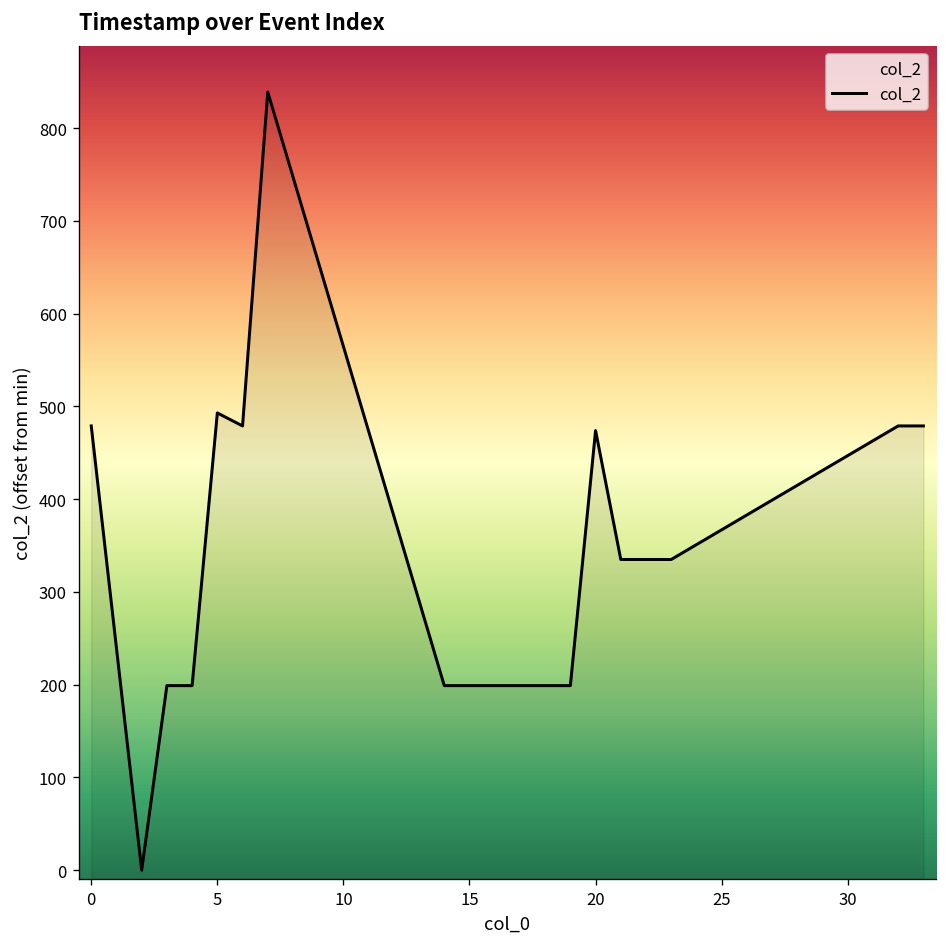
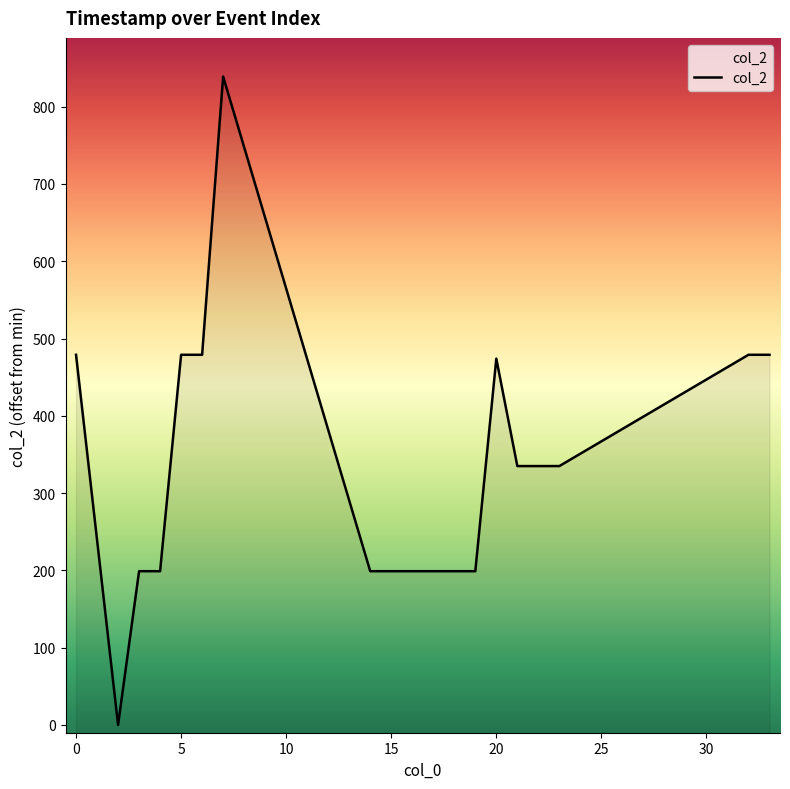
5: 490 -> 480
